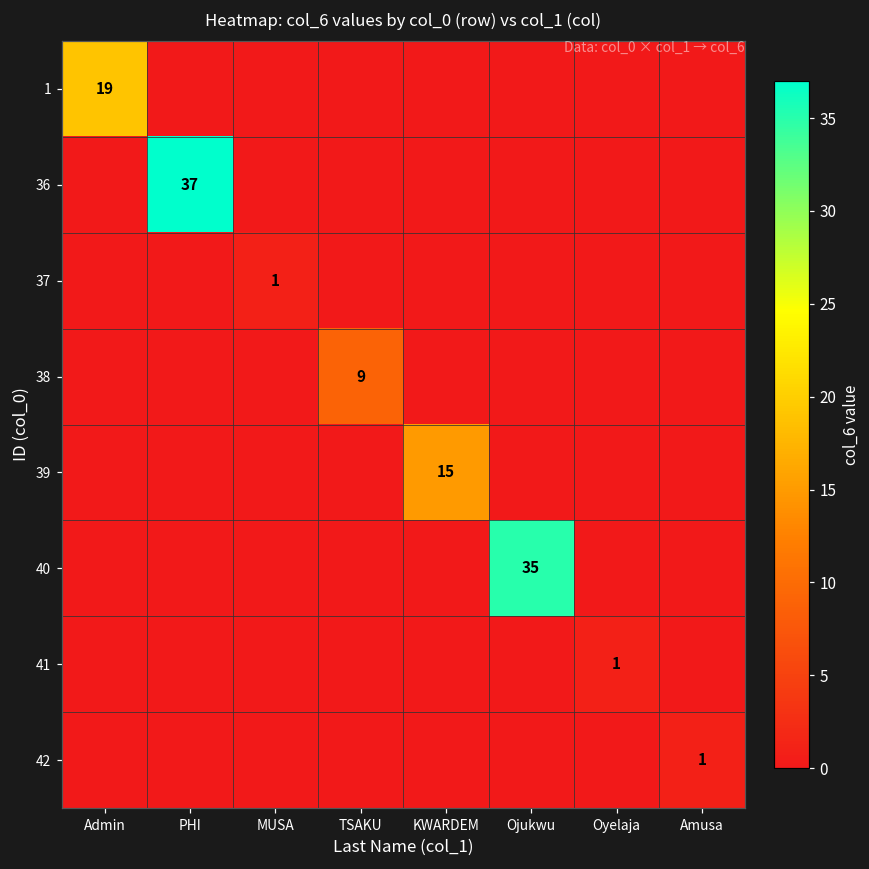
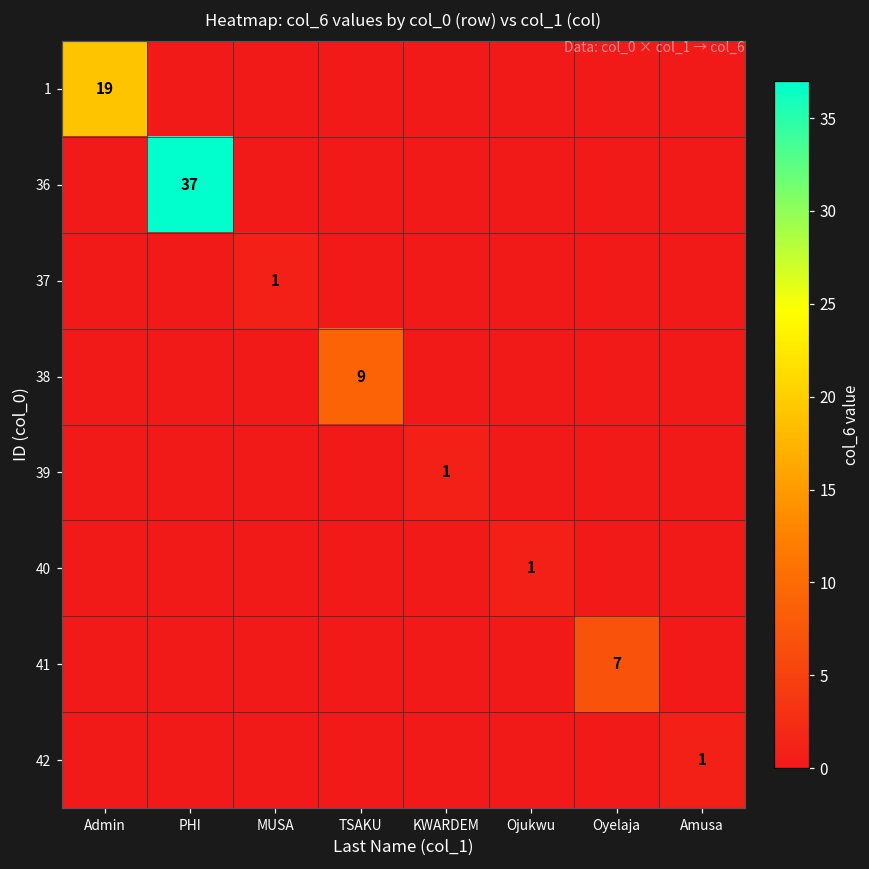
39, KWARDEM: 15 -> 1
40, Ojukwu: 35 -> 1
41, Oyelaja: 1 -> 7
